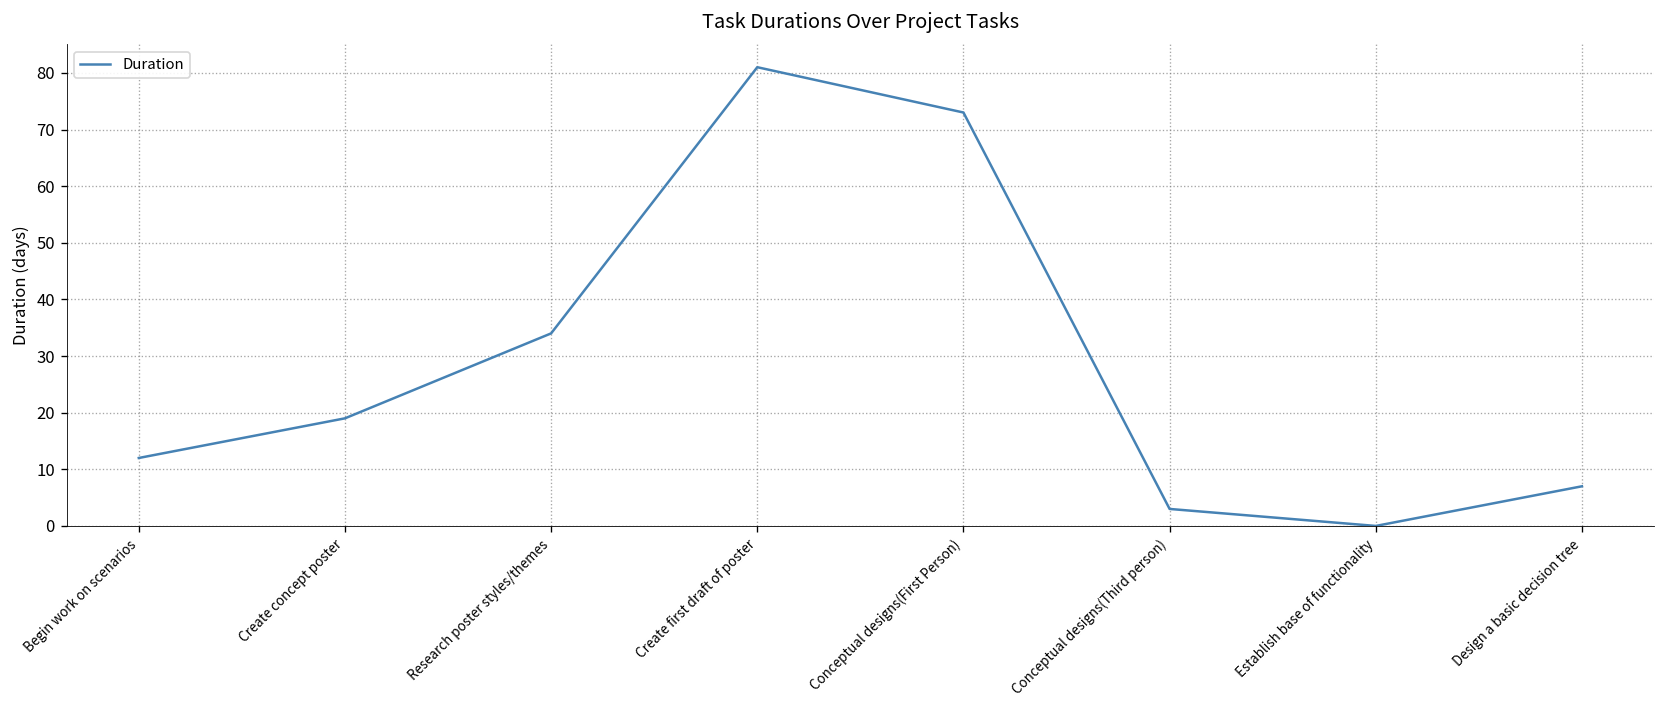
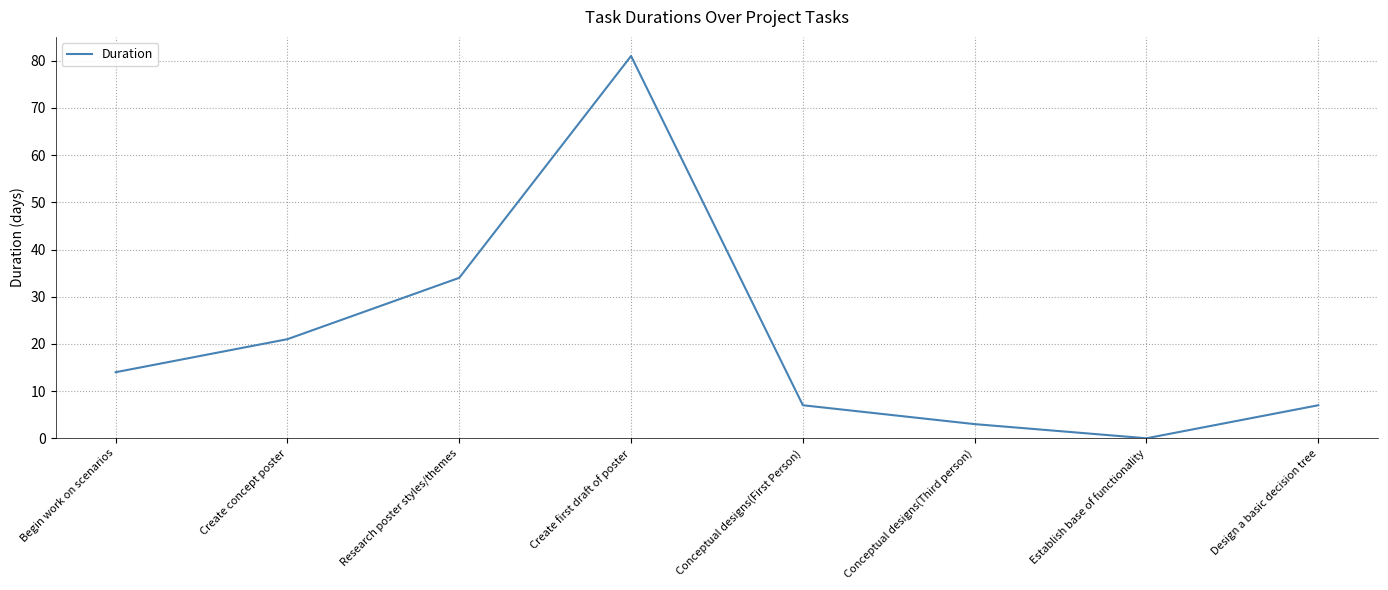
Begin work on scenarios: 12 -> 14
Create concept poster: 19 -> 21
Conceptual designs(First Person): 73 -> 7
